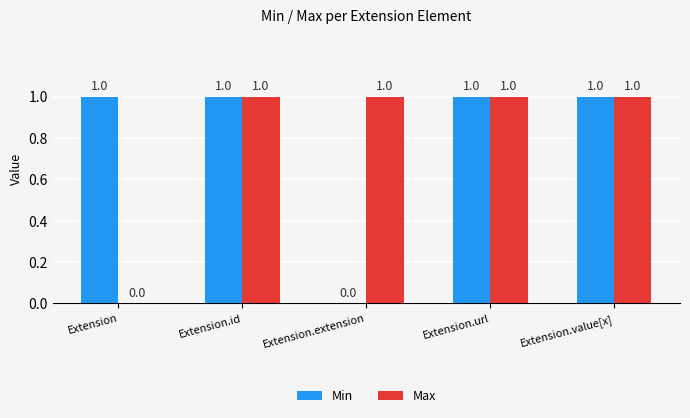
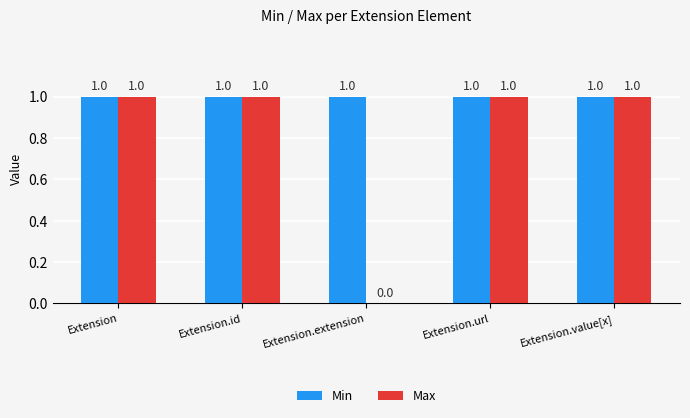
Max, Extension: 0.0 -> 1.0
Min, Extension.extension: 0.0 -> 1.0
Max, Extension.extension: 1.0 -> 0.0
